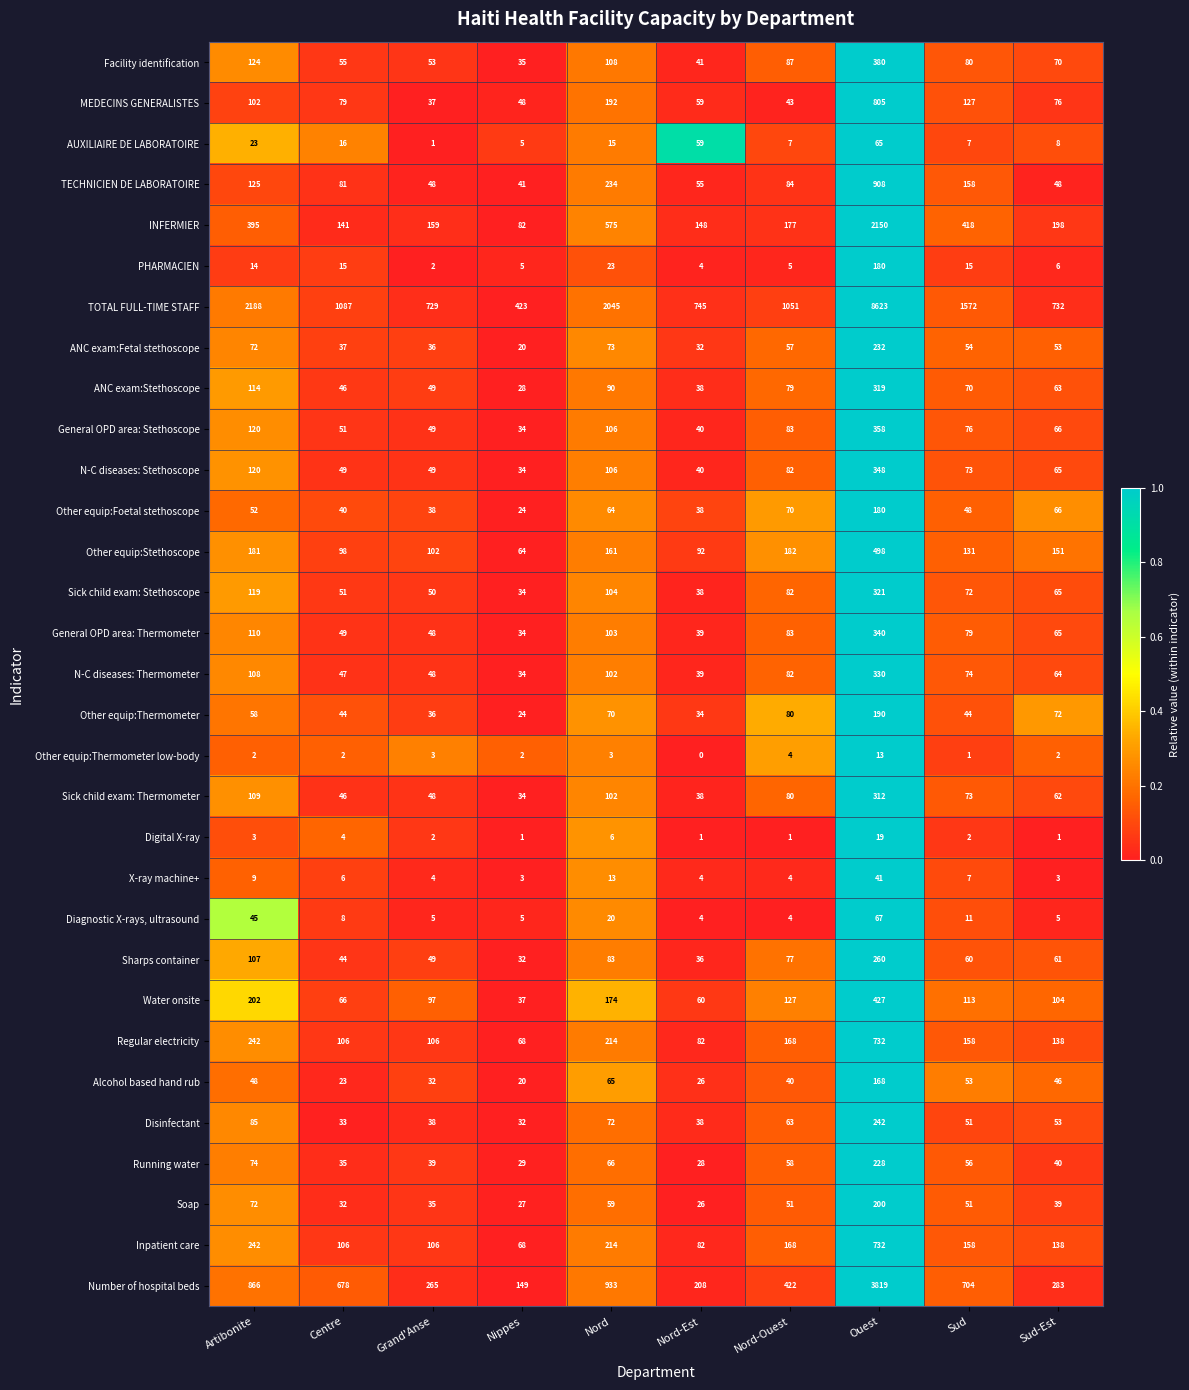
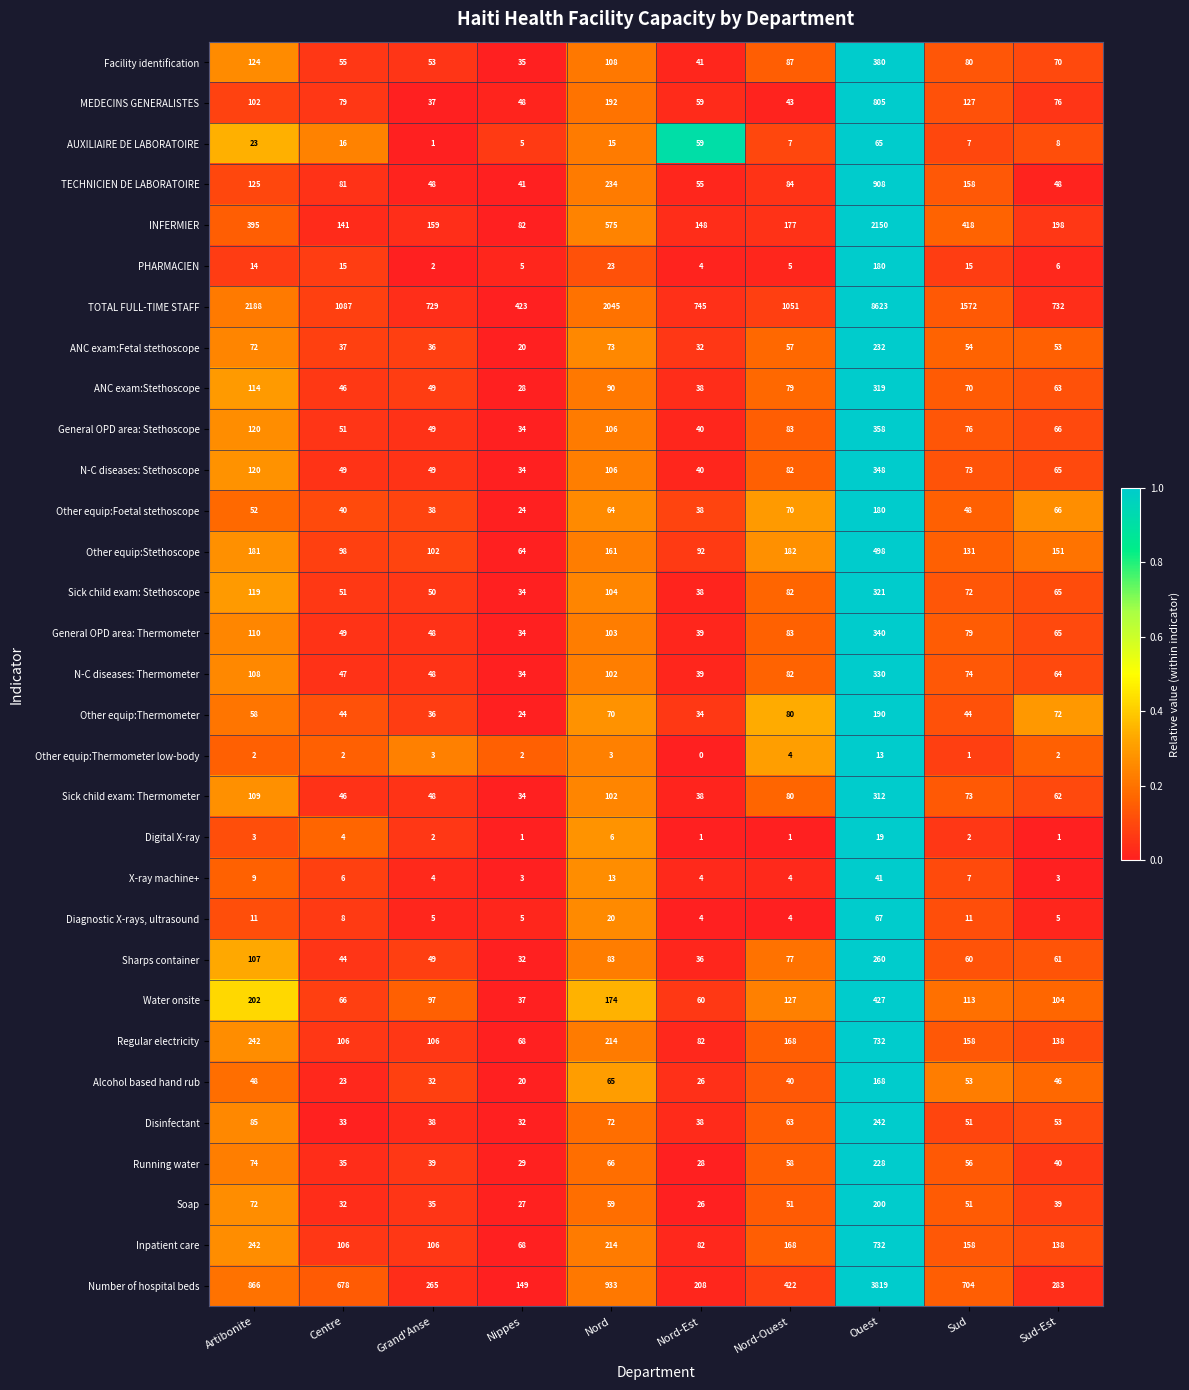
Diagnostic X-rays, ultrasound, Artibonite: 45 -> 11
